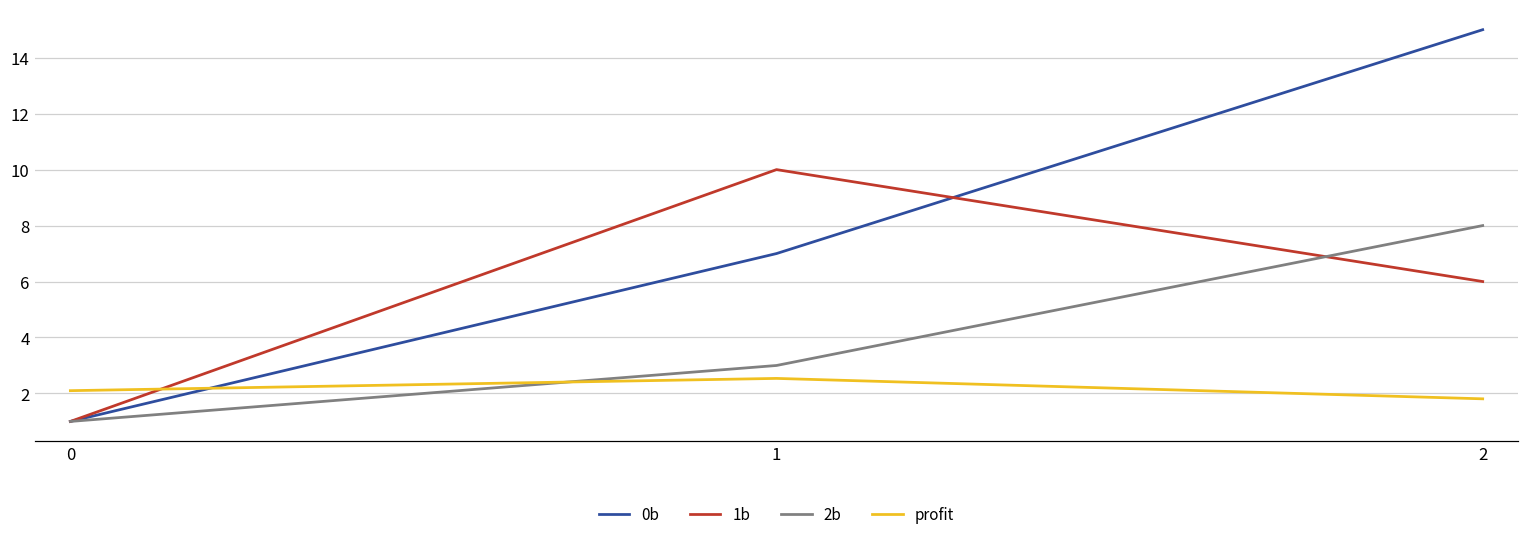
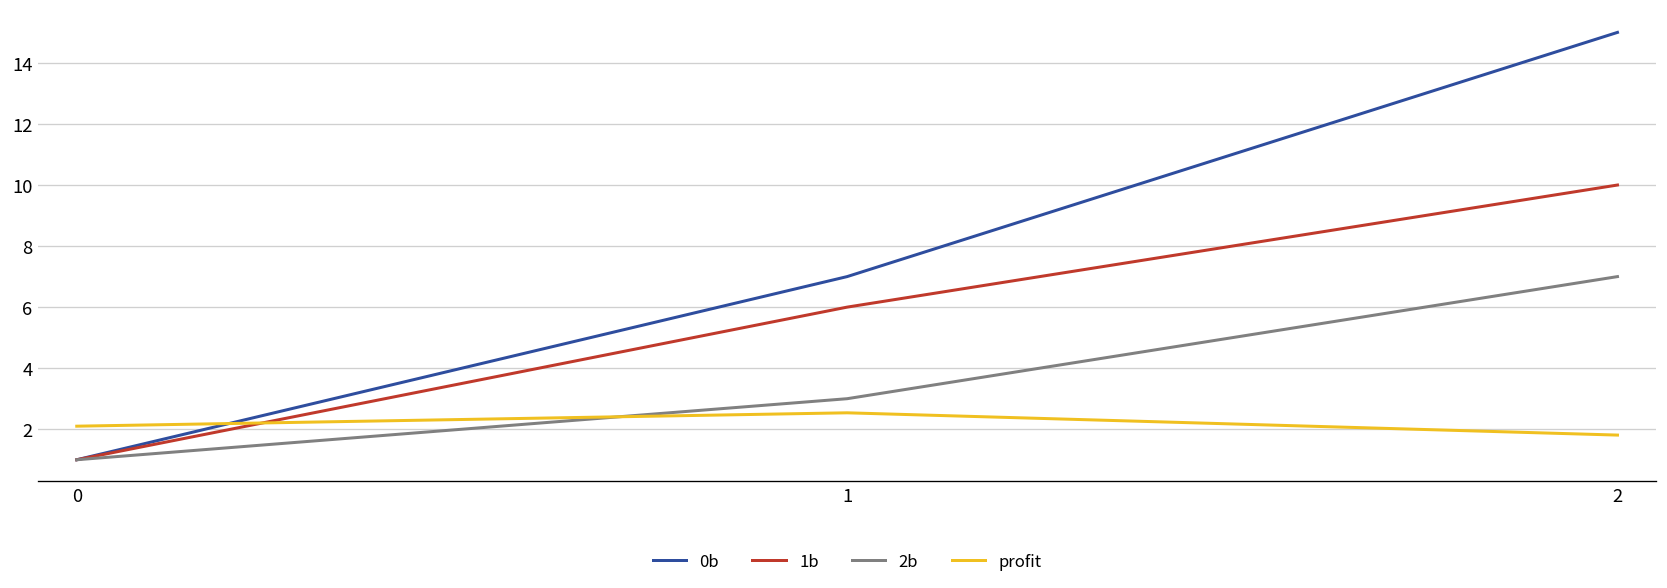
1b, 1: 10 -> 6
1b, 2: 6 -> 10
2b, 2: 8 -> 7
